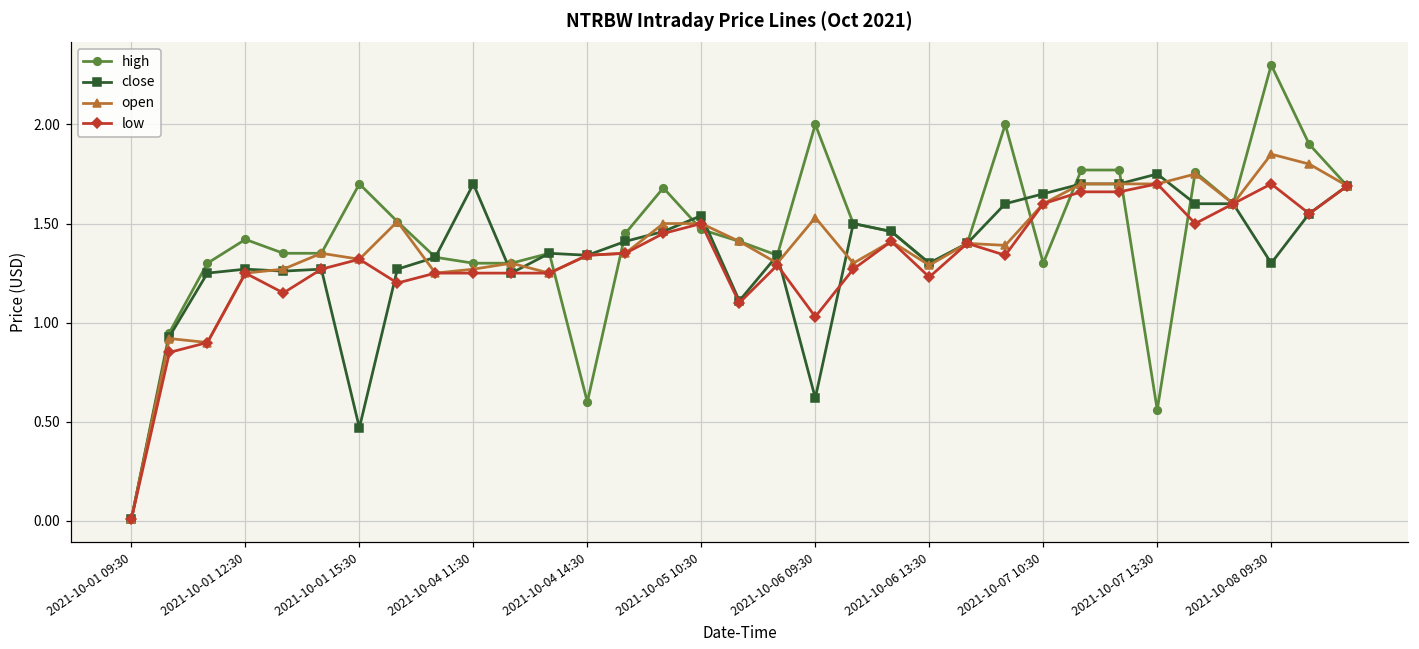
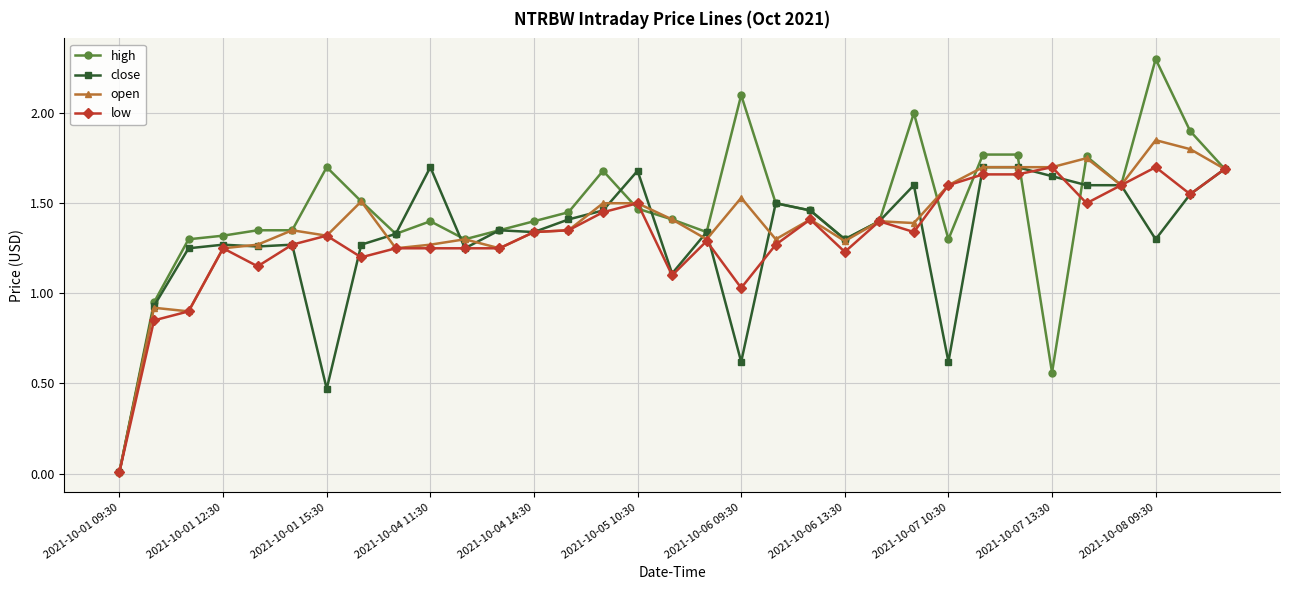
high, 2021-10-01 12:30: 1.42 -> 1.32
high, 2021-10-04 11:30: 1.3 -> 1.4
high, 2021-10-04 14:30: 0.6 -> 1.4
close, 2021-10-05 10:30: 1.54 -> 1.68
high, 2021-10-06 09:30: 2.0 -> 2.1
close, 2021-10-07 10:30: 1.65 -> 0.62
close, 2021-10-07 13:30: 1.75 -> 1.65
